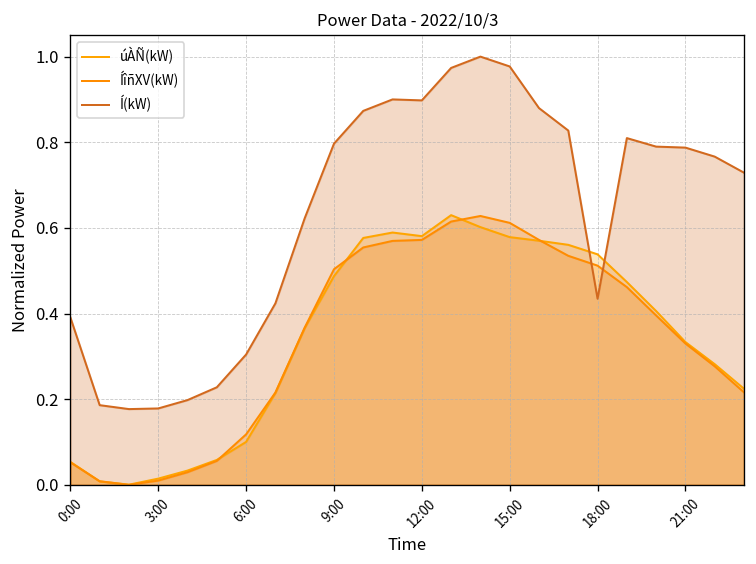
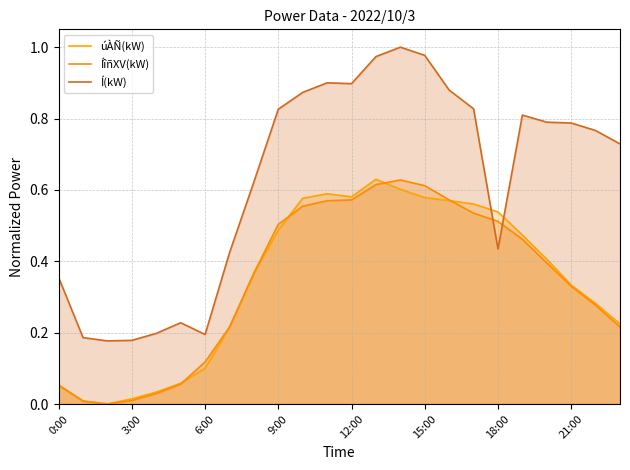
Í(kW), 0:00: 0.39 -> 0.35
Í(kW), 6:00: 0.30 -> 0.19
Í(kW), 9:00: 0.80 -> 0.83
